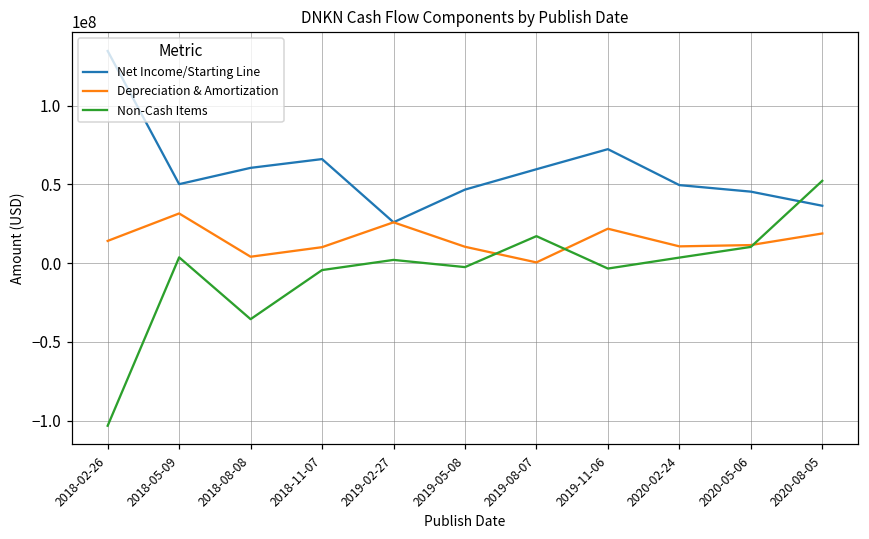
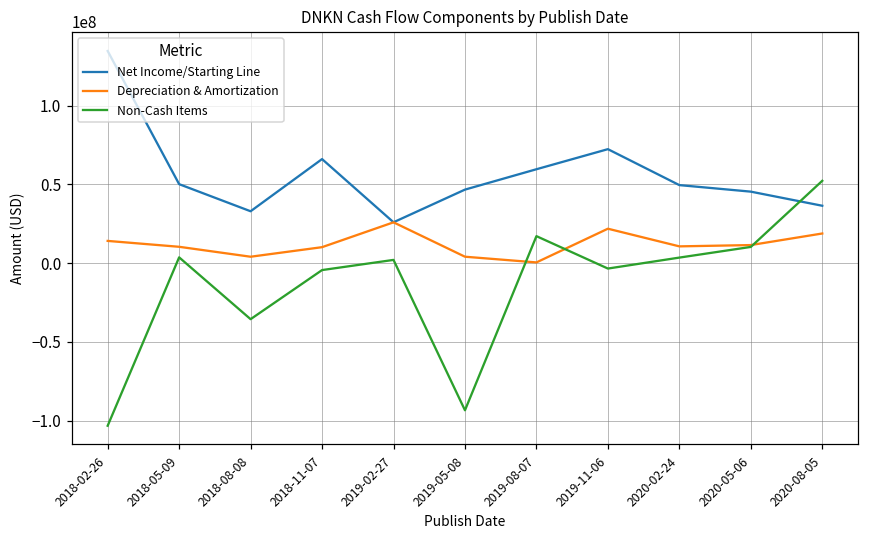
Depreciation & Amortization, 2018-05-09: 32000000 -> 10000000
Net Income/Starting Line, 2018-08-08: 60000000 -> 33000000
Depreciation & Amortization, 2019-05-08: 10000000 -> 4000000
Non-Cash Items, 2019-05-08: -2000000 -> -93000000
